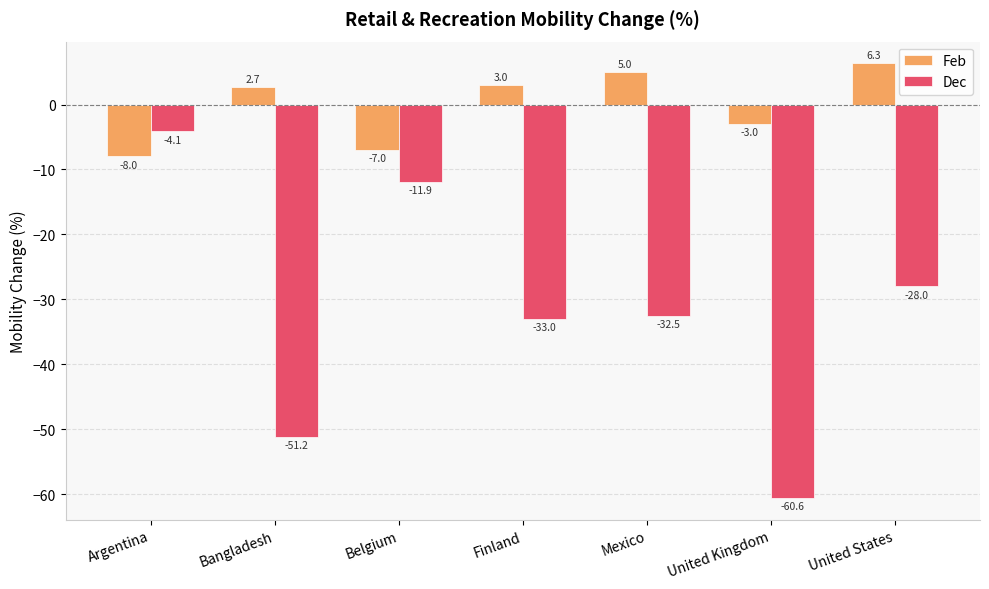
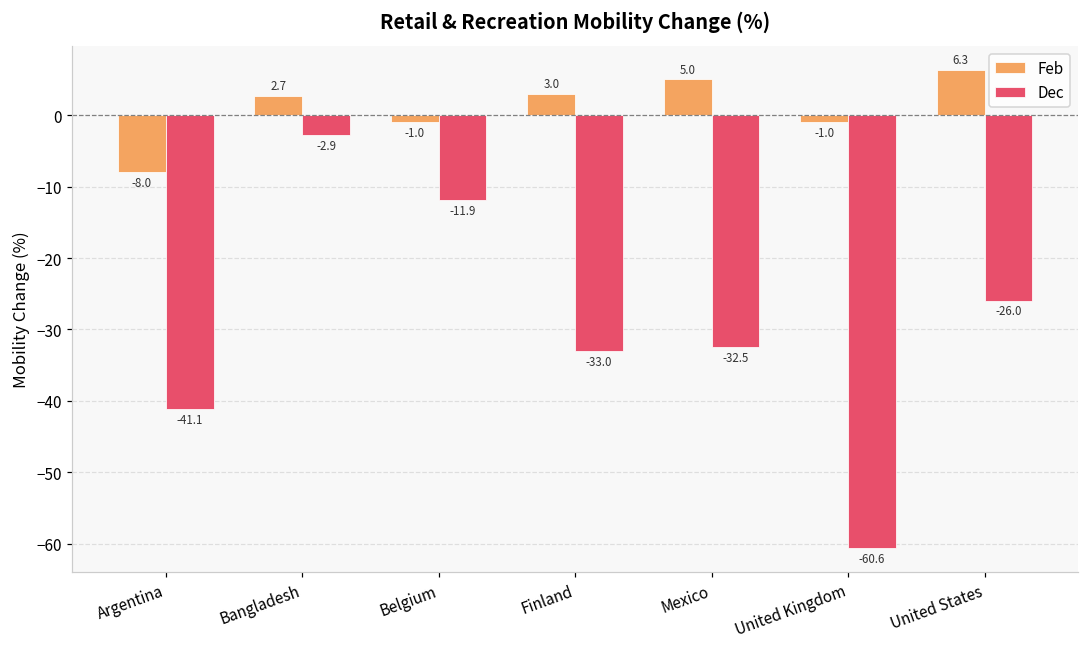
Dec, Argentina: -4.1 -> -41.1
Dec, Bangladesh: -51.2 -> -2.9
Feb, Belgium: -7.0 -> -1.0
Feb, United Kingdom: -3.0 -> -1.0
Dec, United States: -28.0 -> -26.0
